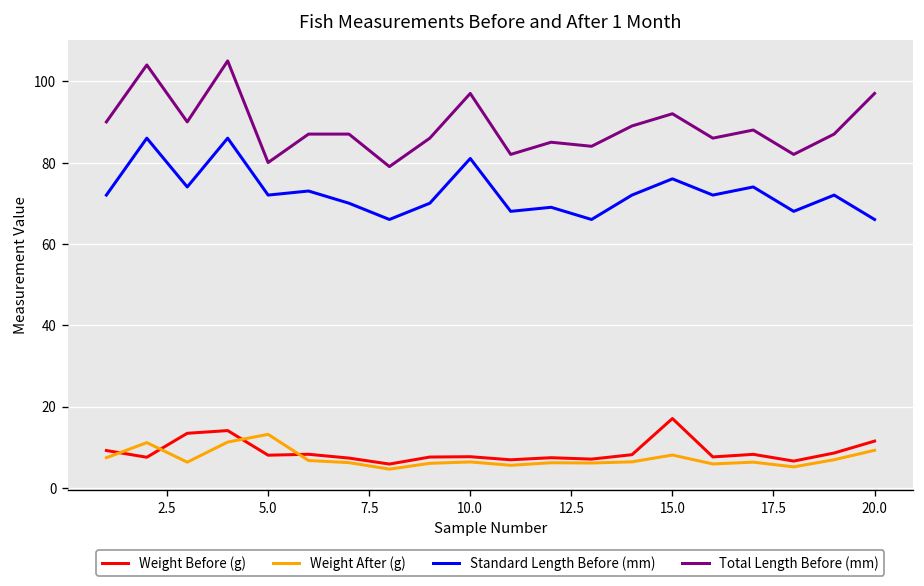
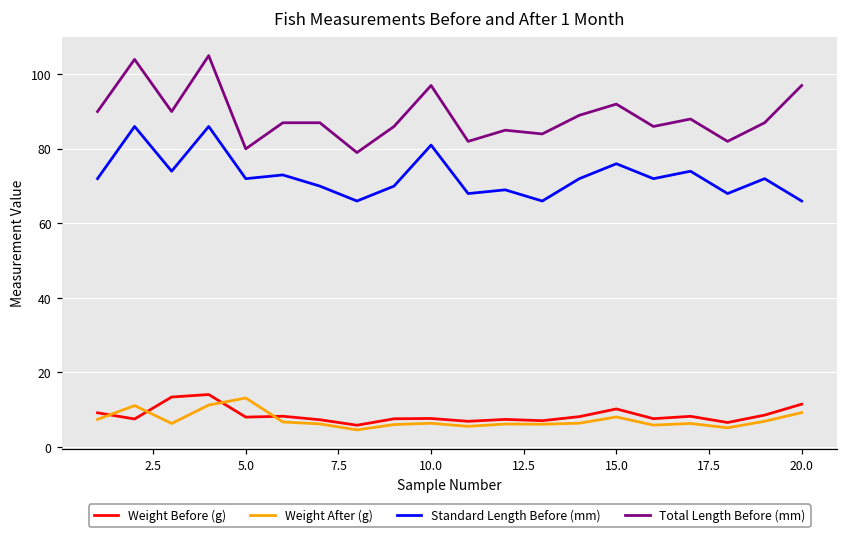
Weight Before (g), 15.0: 17 -> 10
